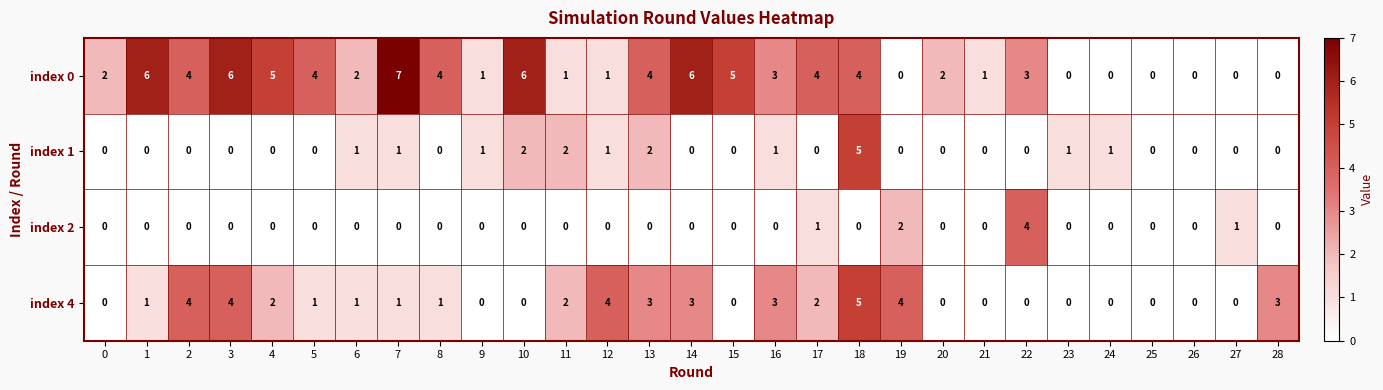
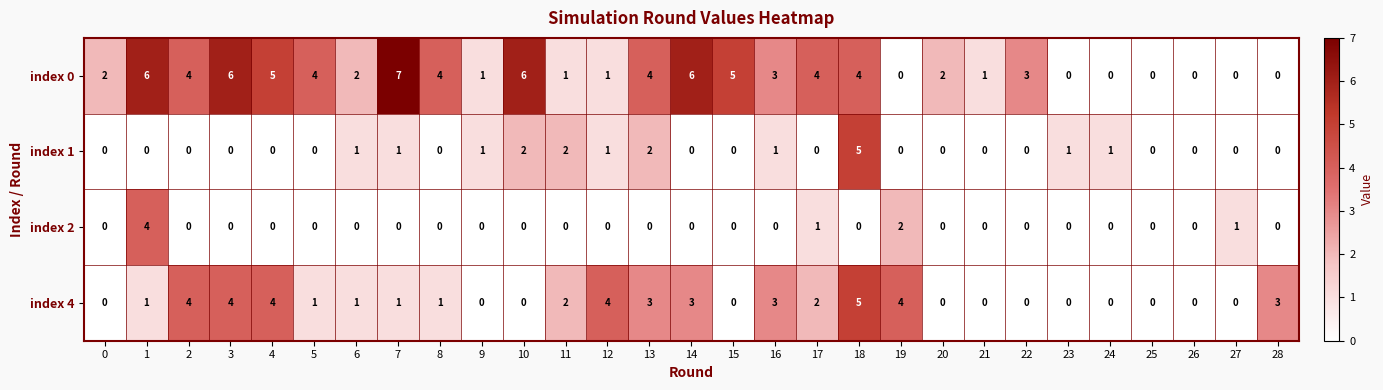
index 2, 1: 0 -> 4
index 2, 22: 4 -> 0
index 4, 4: 2 -> 4
